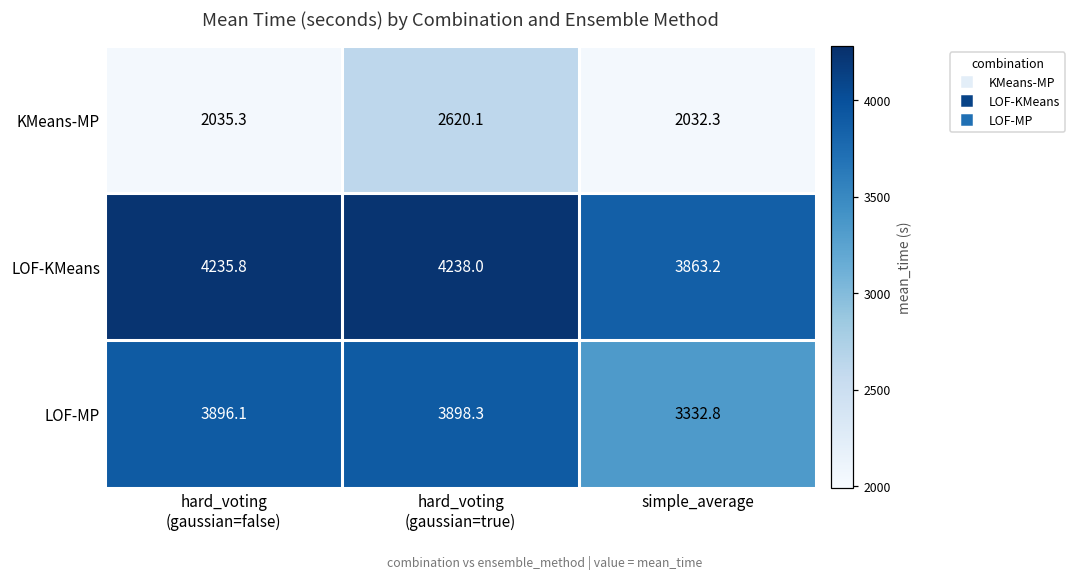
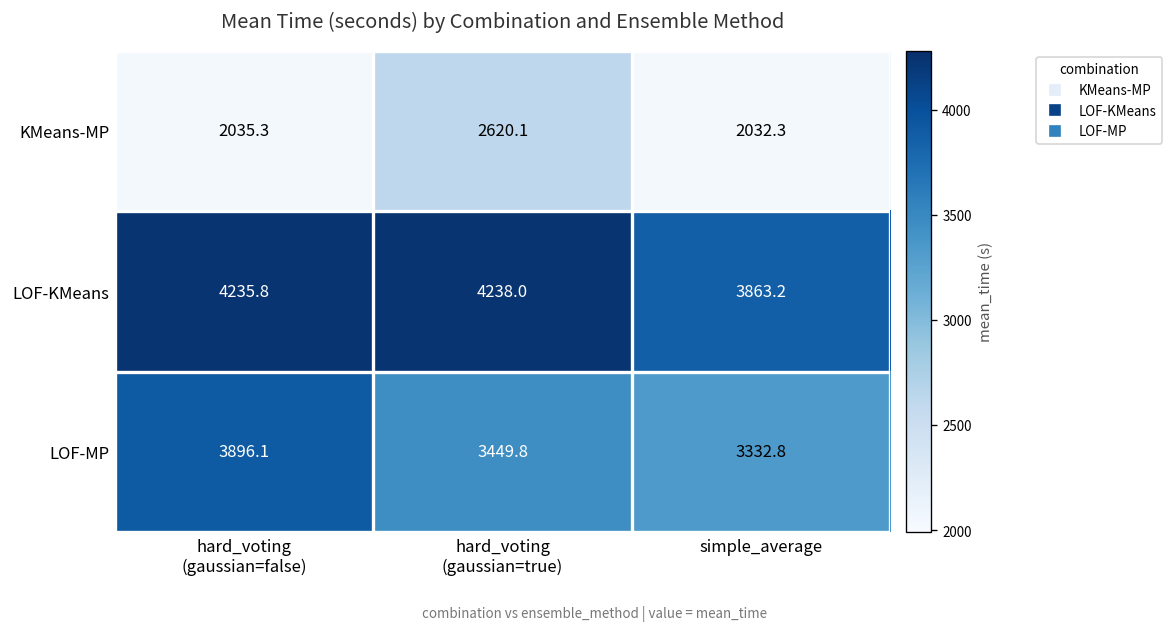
LOF-MP, hard_voting (gaussian=true): 3898.3 -> 3449.8
